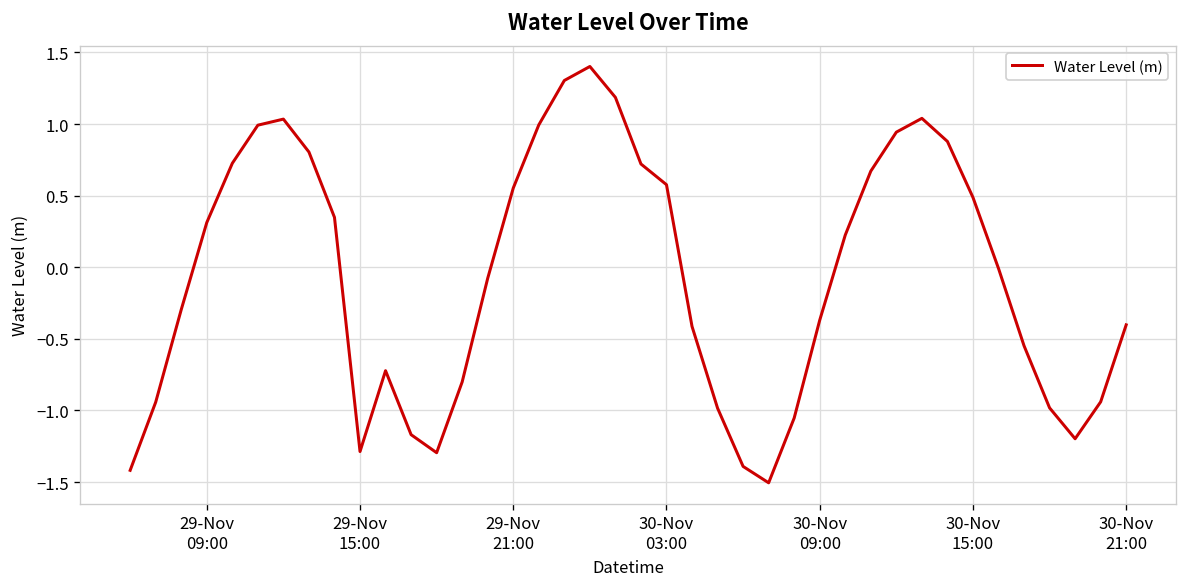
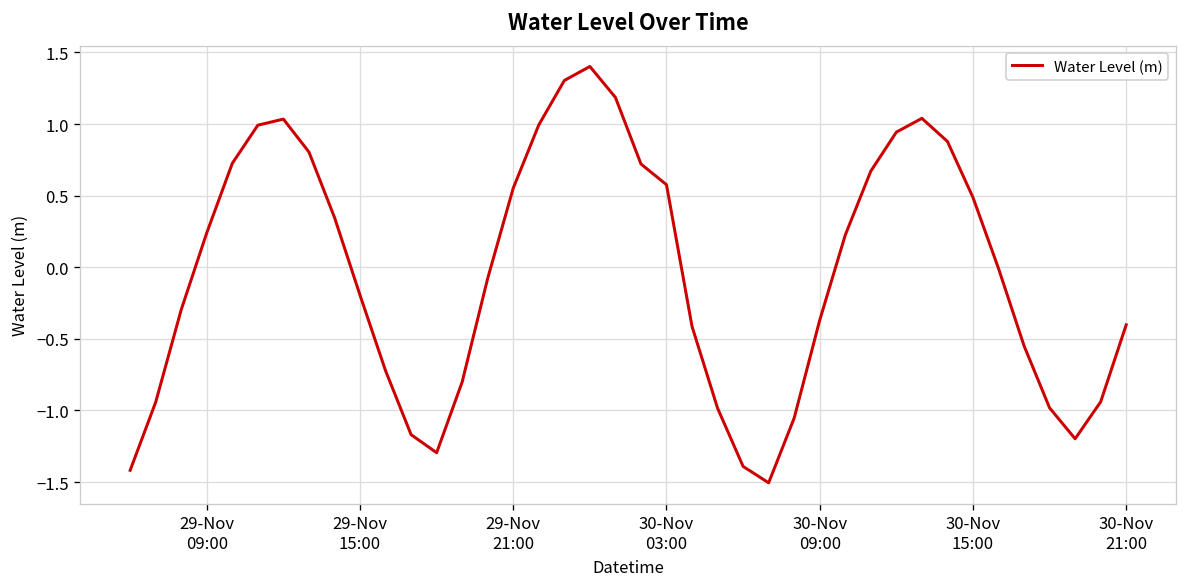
29-Nov 09:00: 0.31 -> 0.24
29-Nov 15:00: -1.29 -> -0.19
